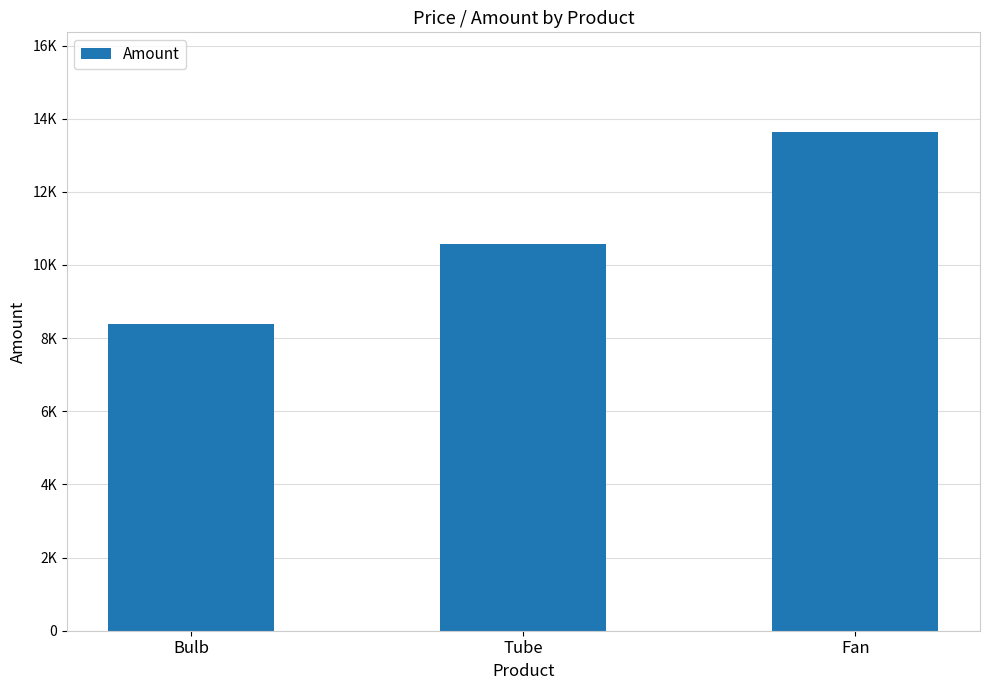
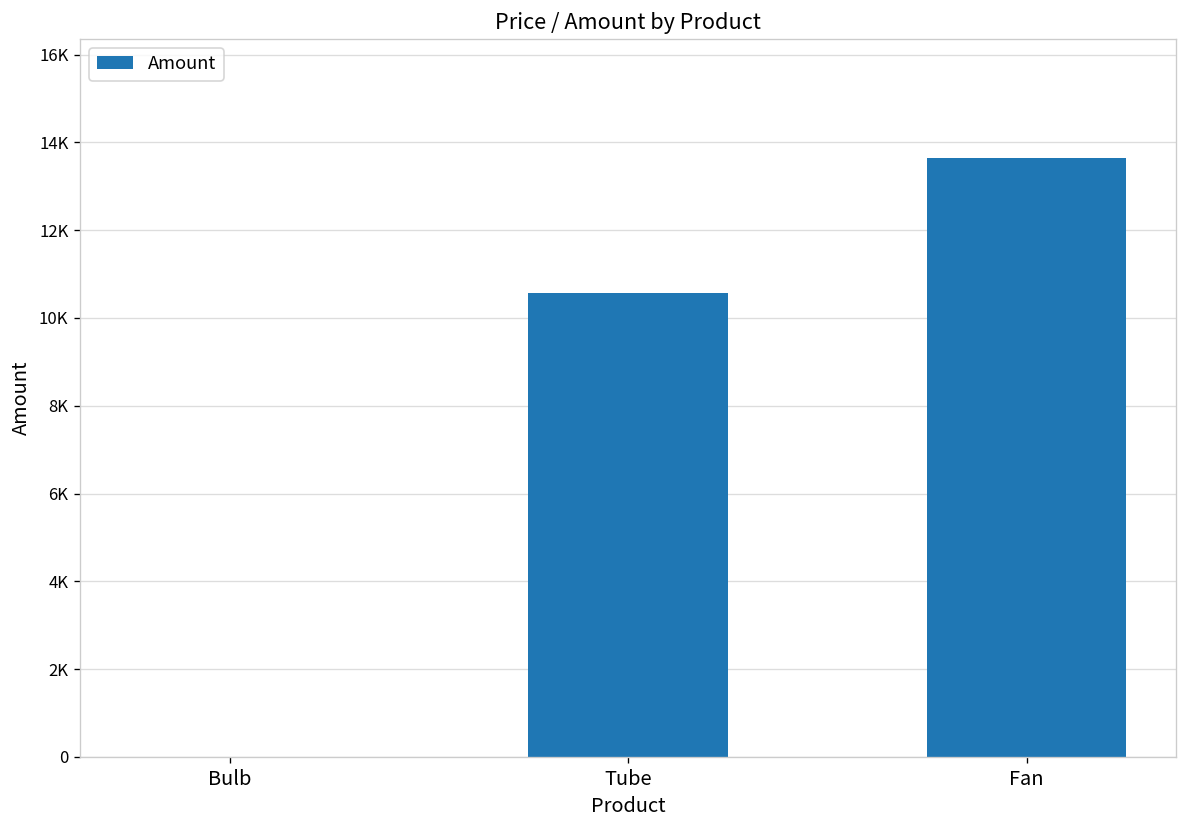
Bulb: 8400 -> 0
